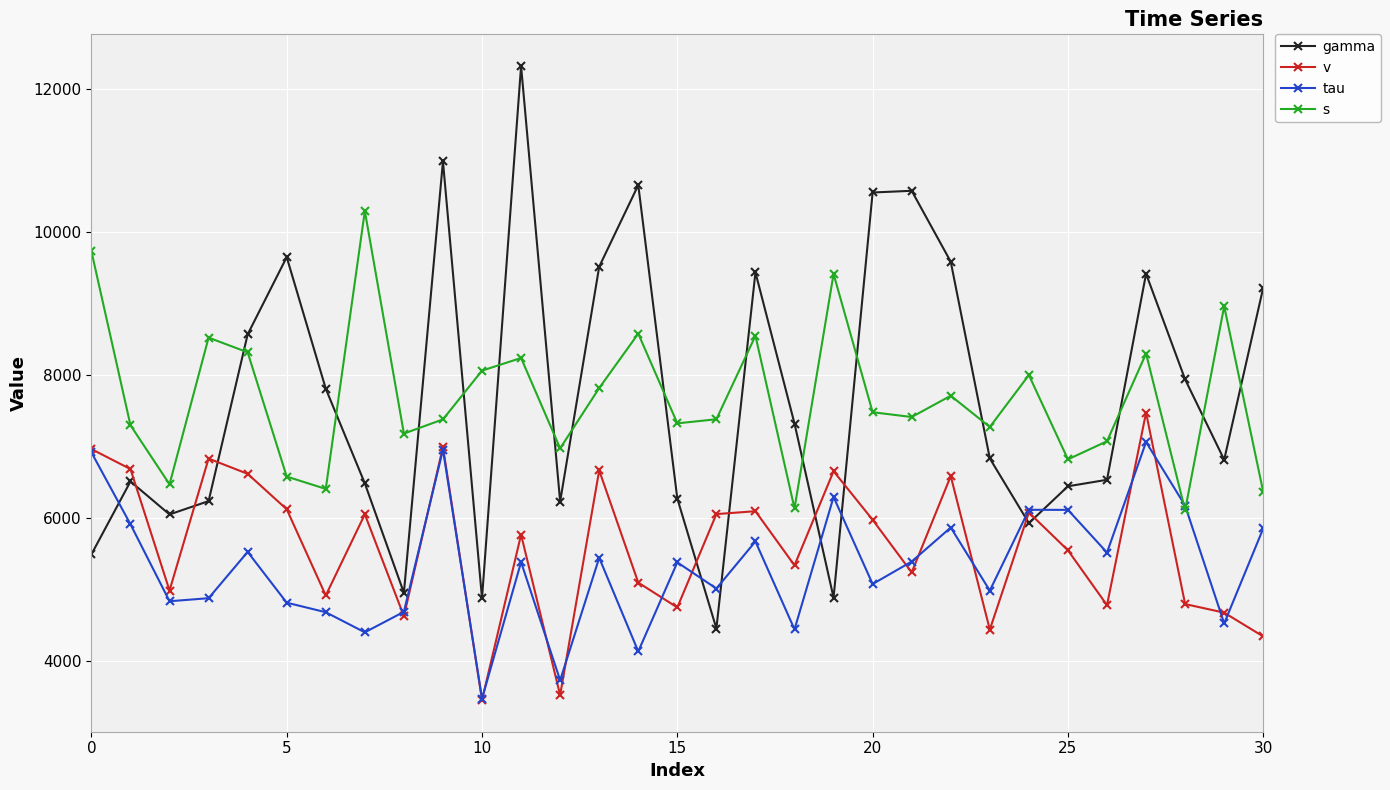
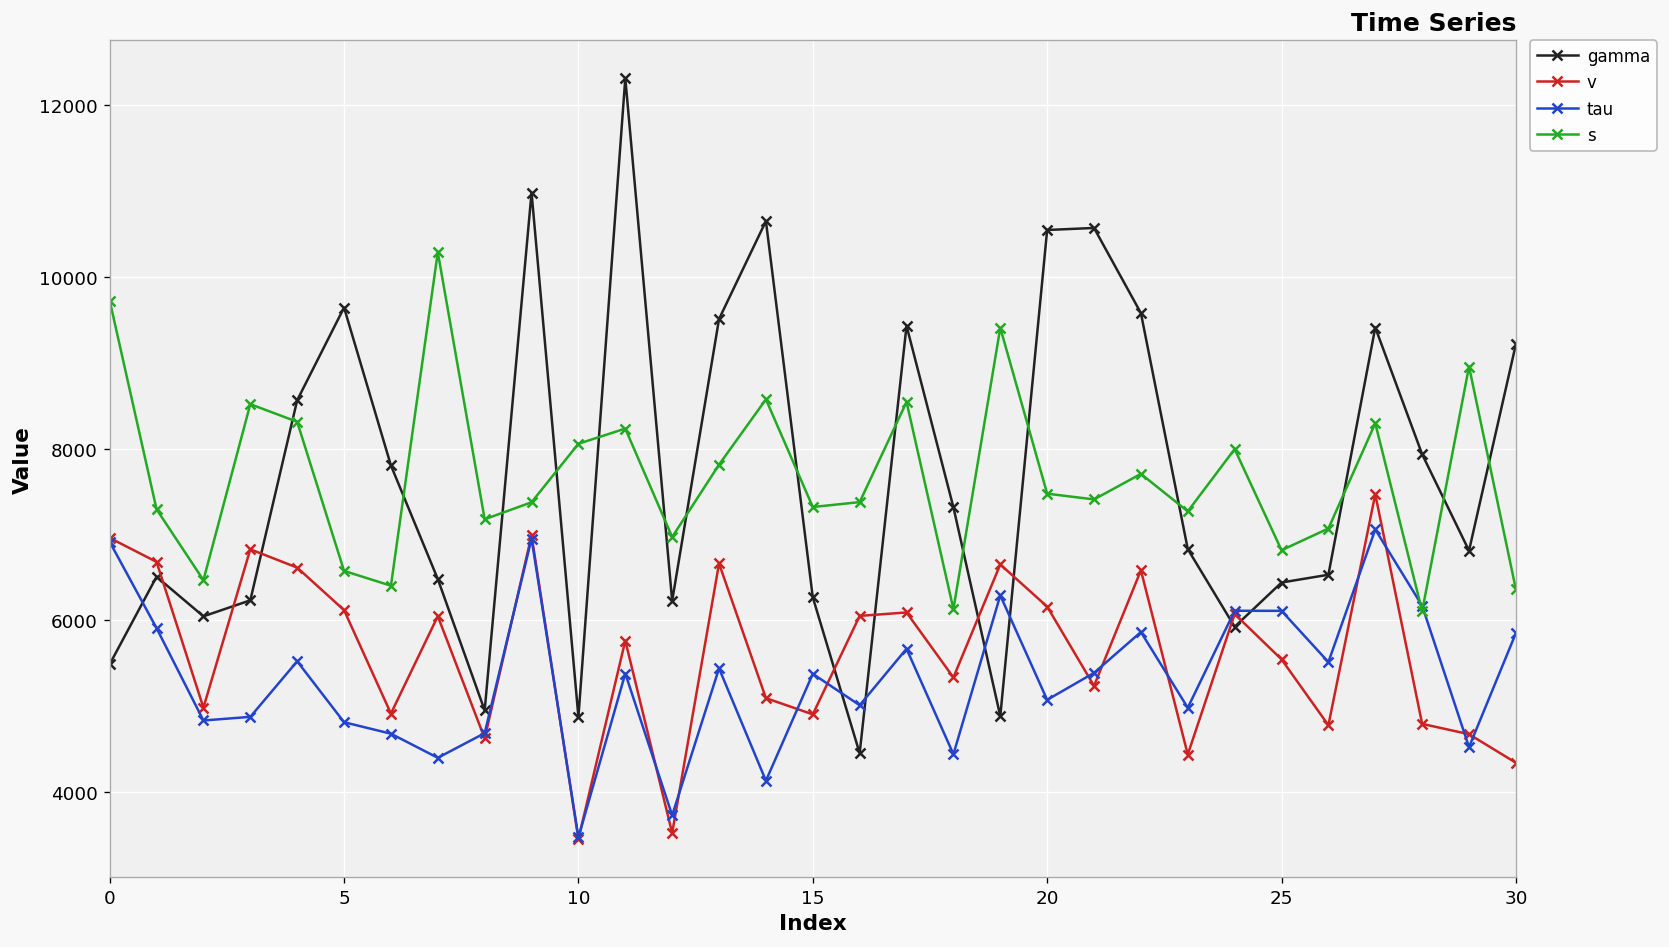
v, 15: 4700 -> 4900
v, 20: 6000 -> 6200
